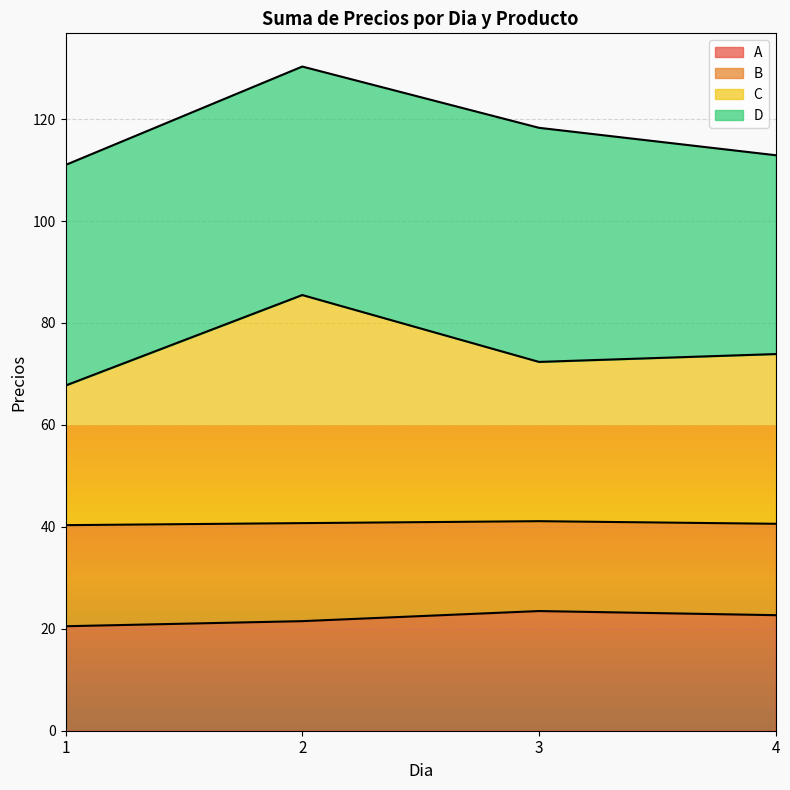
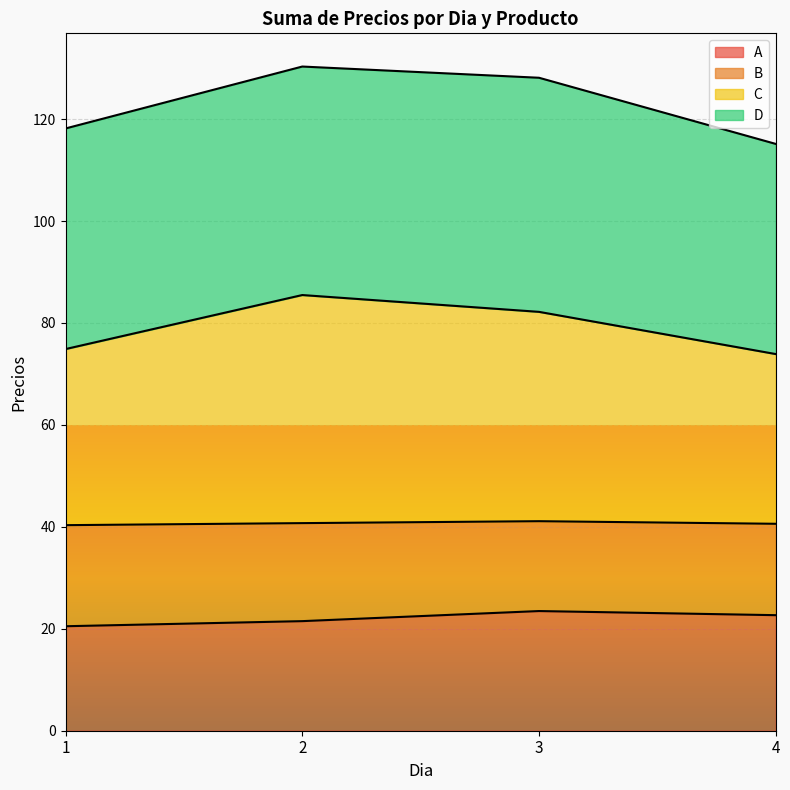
C, 1: 27 -> 35
C, 3: 31 -> 41
D, 4: 39 -> 41
